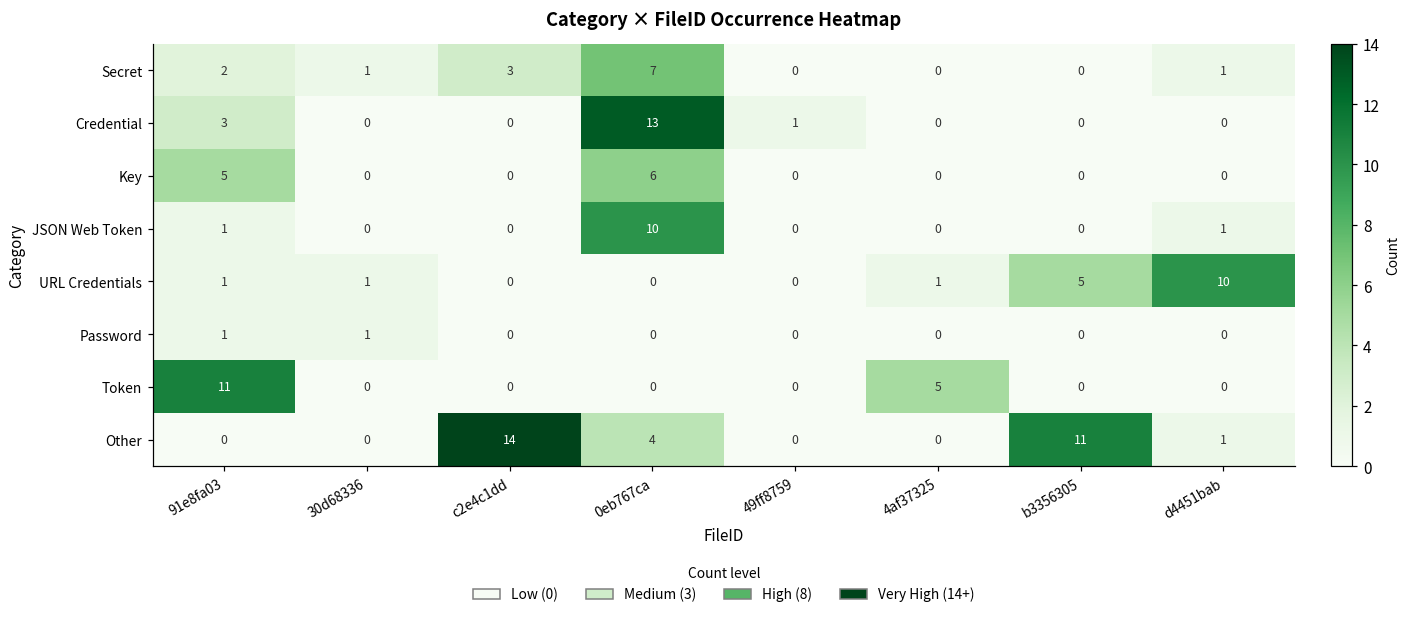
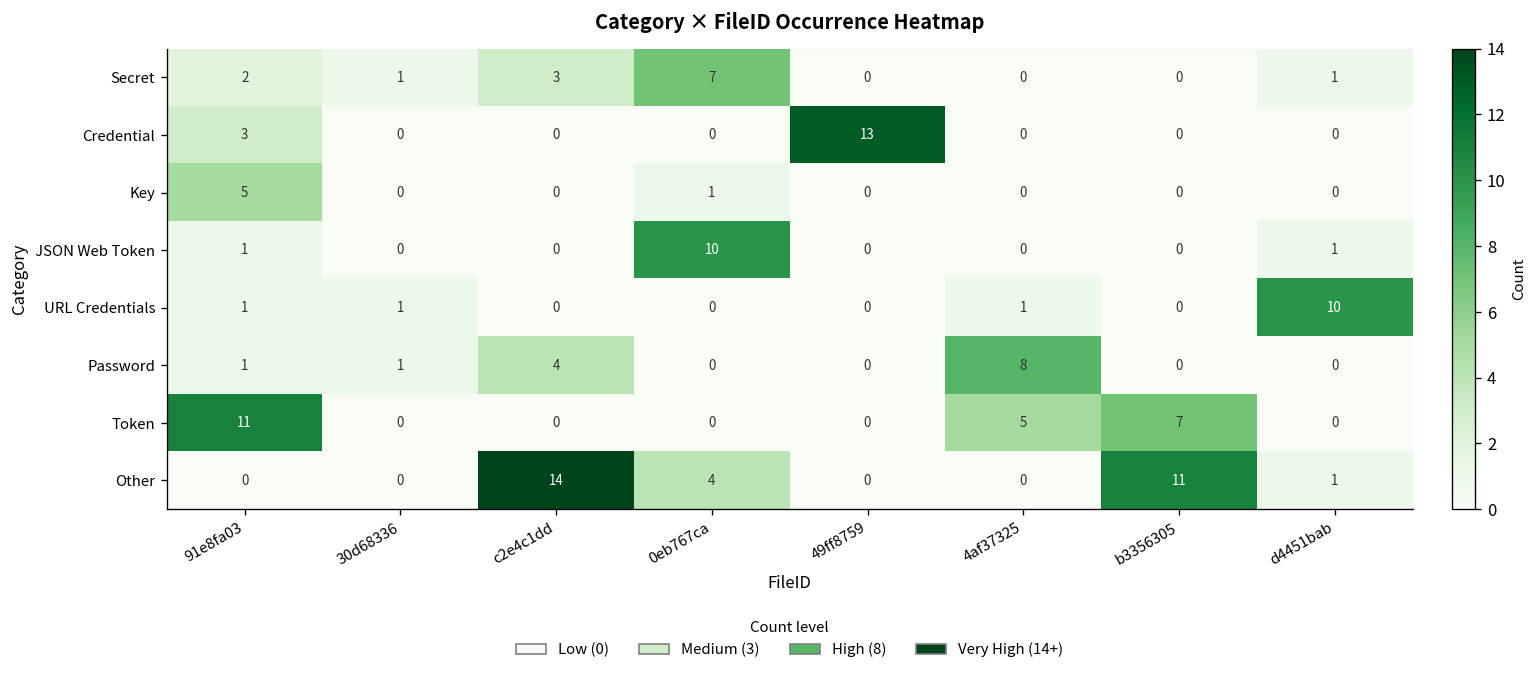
Credential, 0eb767ca: 13 -> 0
Credential, 49ff8759: 1 -> 13
Key, 0eb767ca: 6 -> 1
URL Credentials, b3356305: 5 -> 0
Password, c2e4c1dd: 0 -> 4
Password, 4af37325: 0 -> 8
Token, b3356305: 0 -> 7
